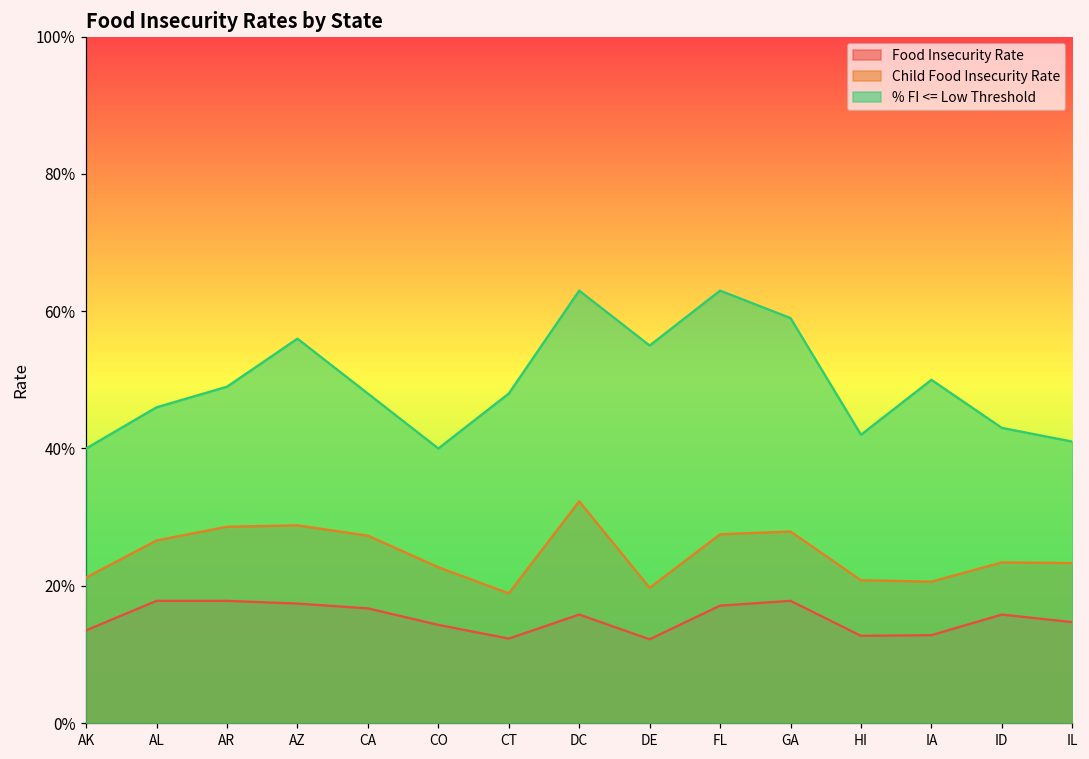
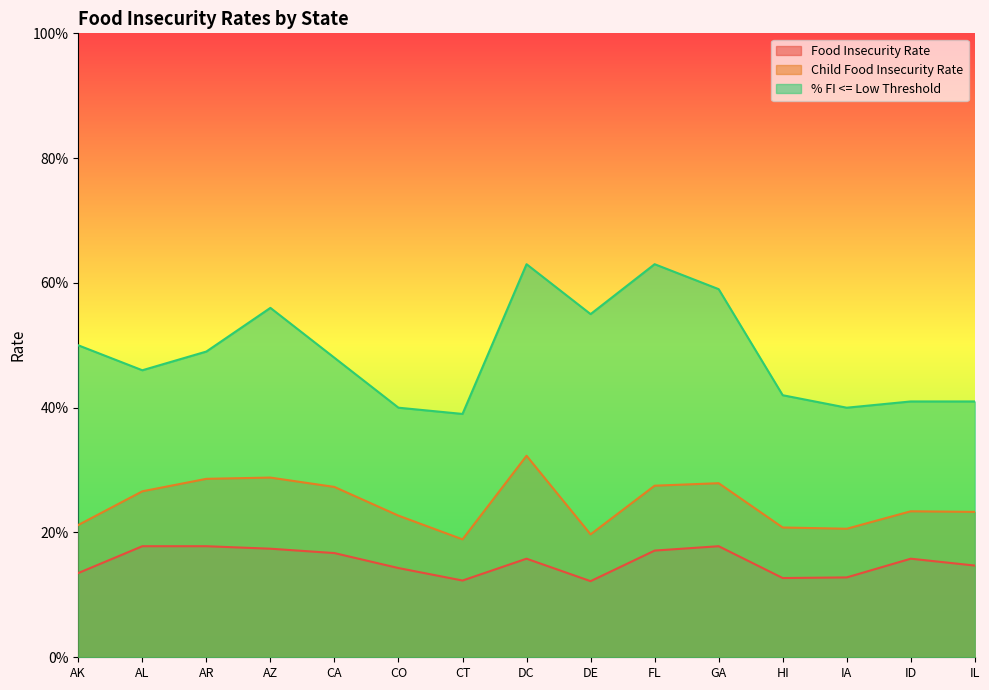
% FI <= Low Threshold, AK: 40% -> 50%
% FI <= Low Threshold, CT: 48% -> 39%
% FI <= Low Threshold, IA: 50% -> 40%
% FI <= Low Threshold, ID: 43% -> 41%
